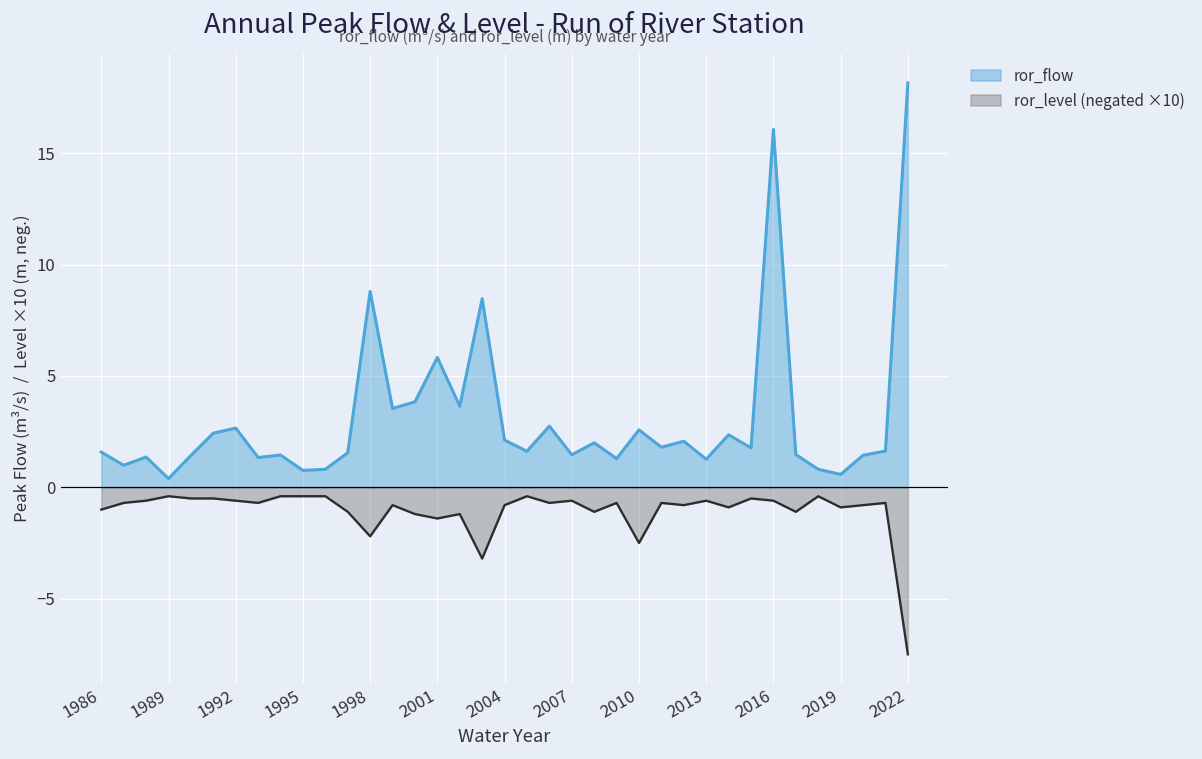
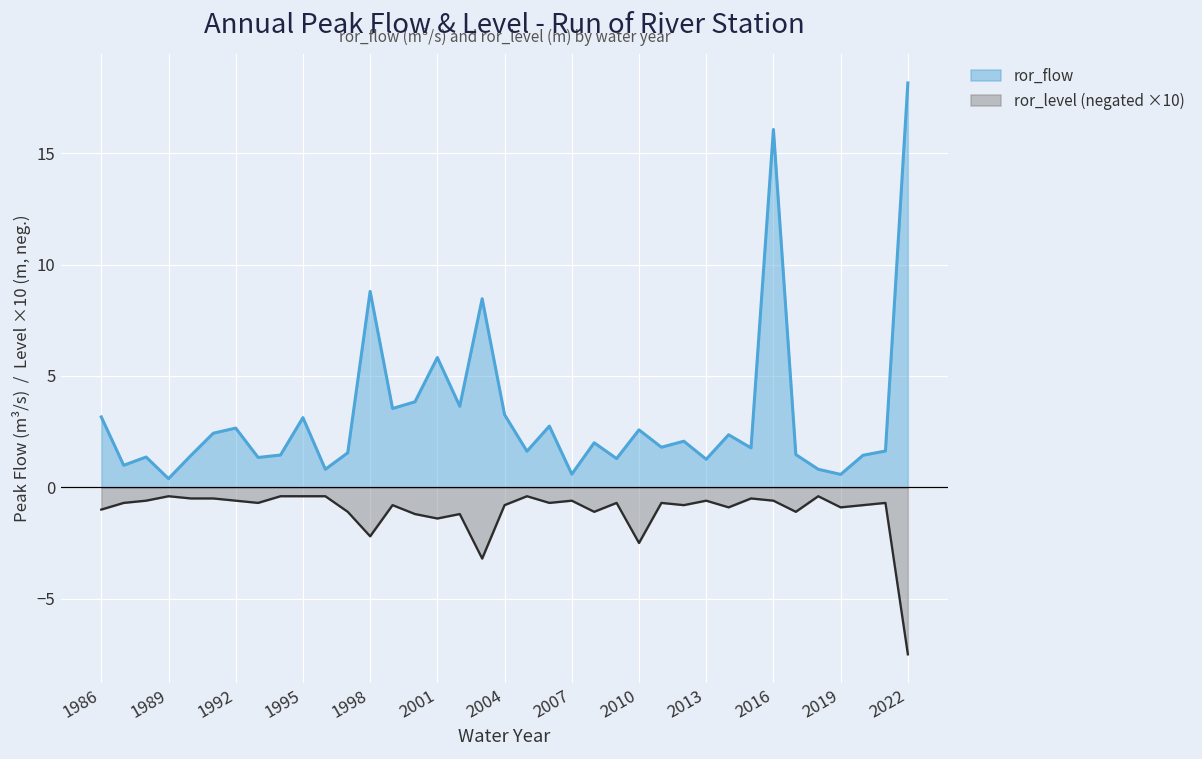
ror_flow, 1986: 1.6 -> 3.2
ror_flow, 1995: 0.8 -> 3.1
ror_flow, 2004: 2.1 -> 3.3
ror_flow, 2007: 1.5 -> 0.6
